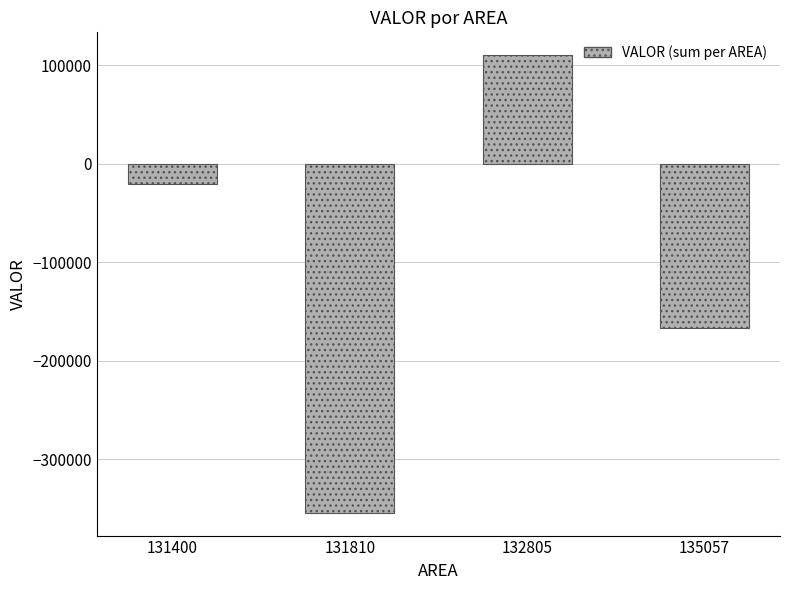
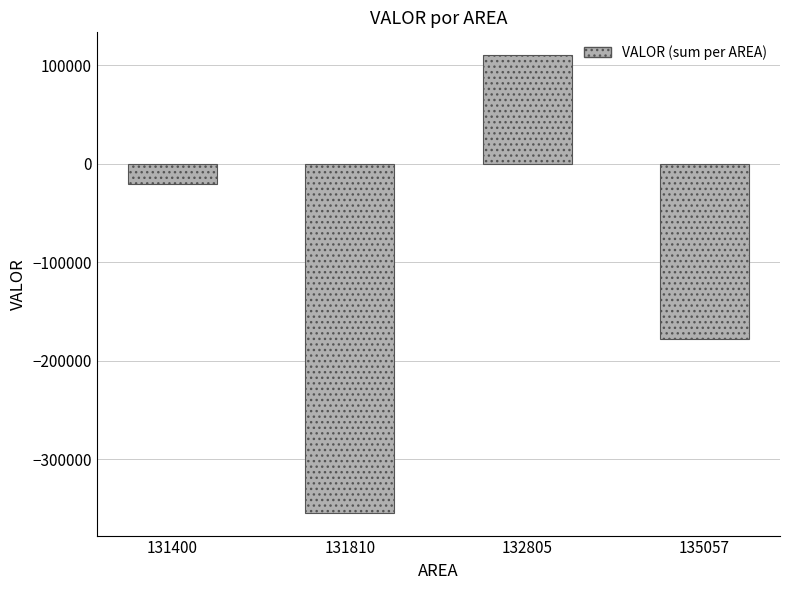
135057: -170000 -> -180000
